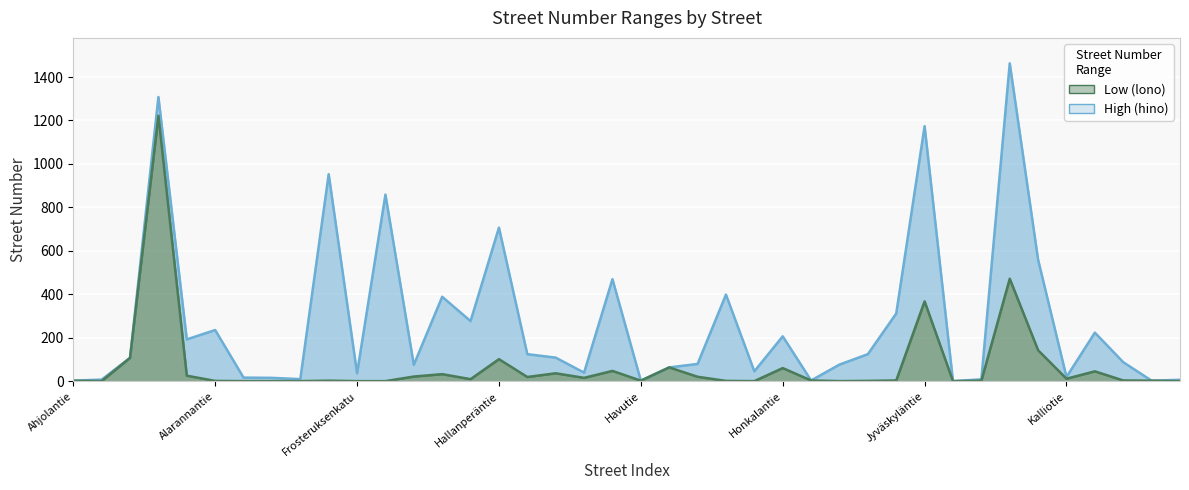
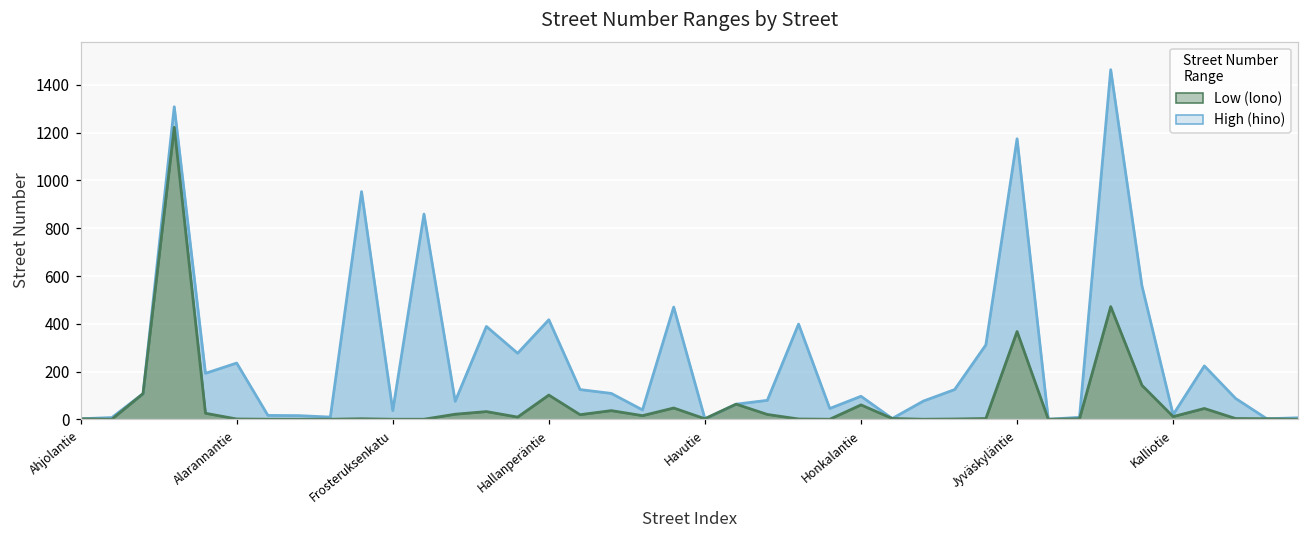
High (hino), Hallanperäntie: 710 -> 420
High (hino), Honkalantie: 210 -> 100
